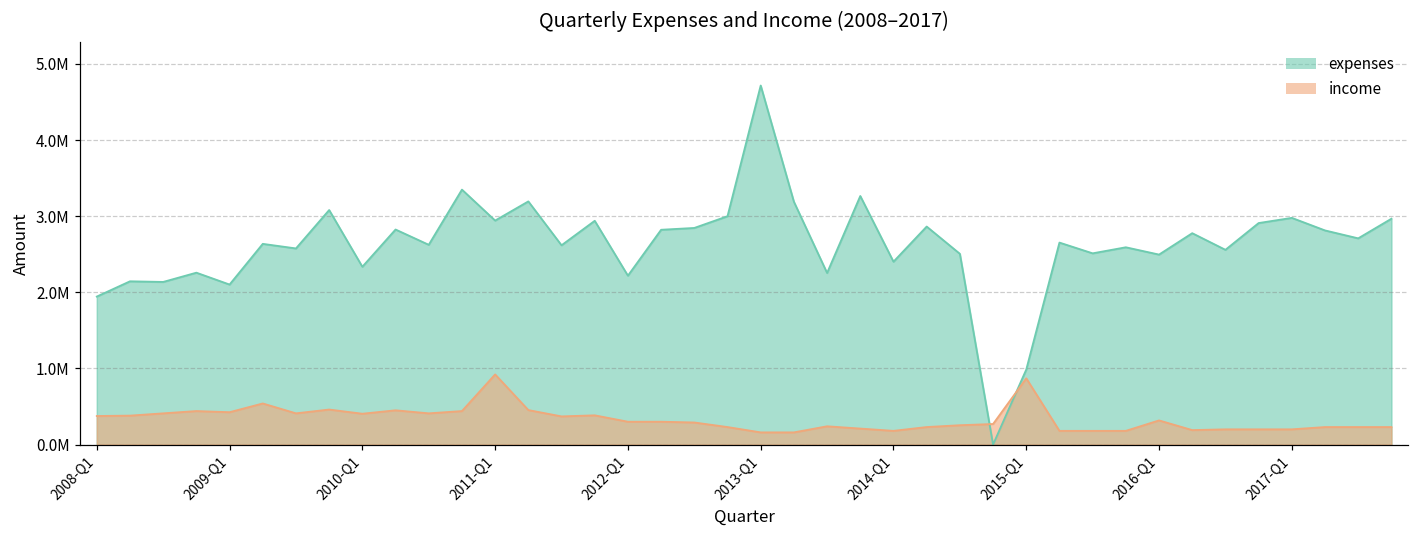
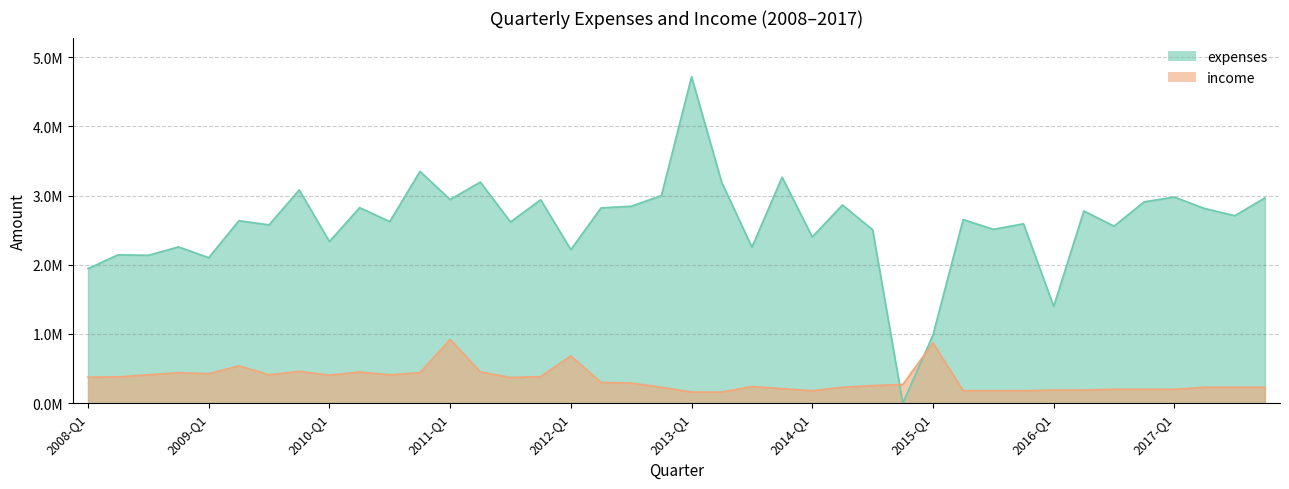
income, 2012-Q1: 300000 -> 700000
expenses, 2016-Q1: 2500000 -> 1400000
income, 2016-Q1: 300000 -> 200000
